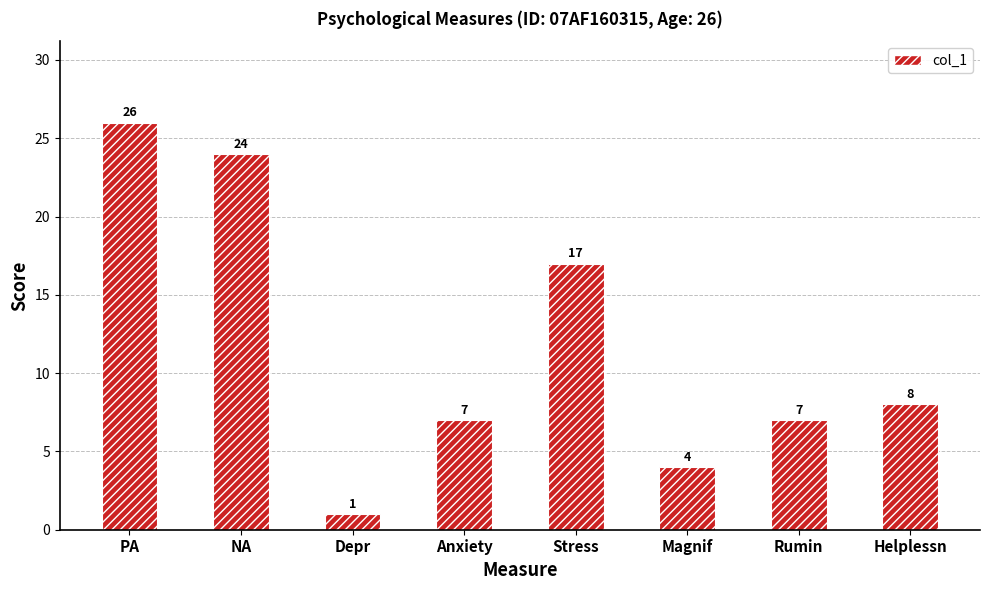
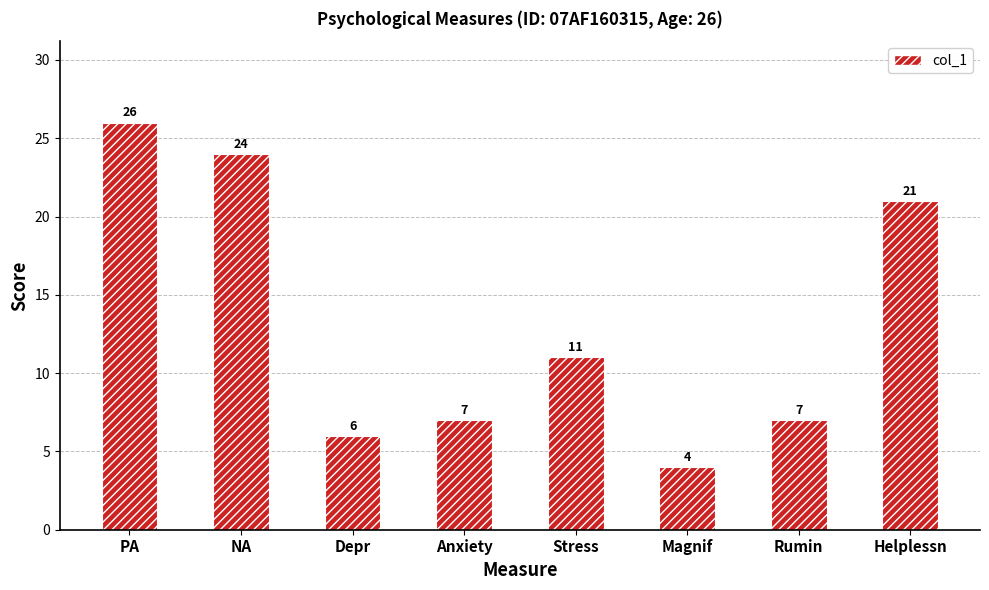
Depr: 1 -> 6
Stress: 17 -> 11
Helplessn: 8 -> 21
